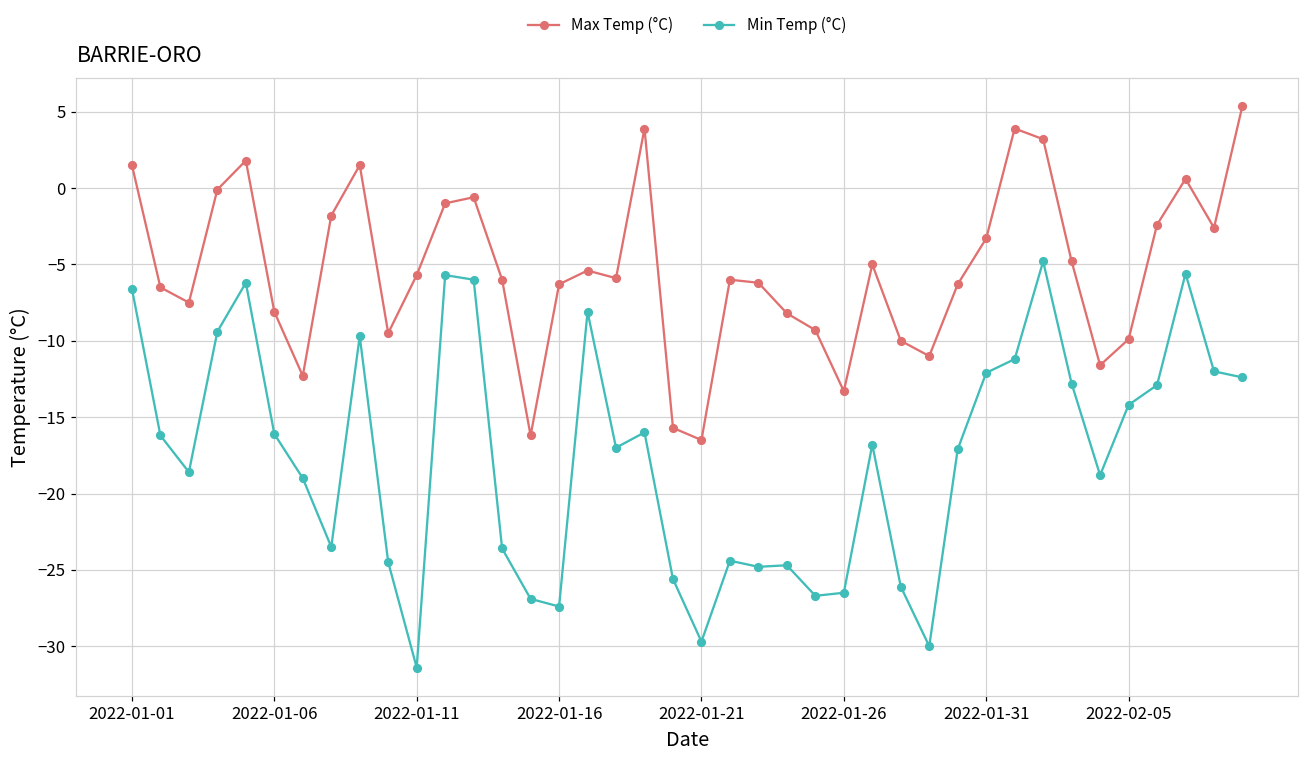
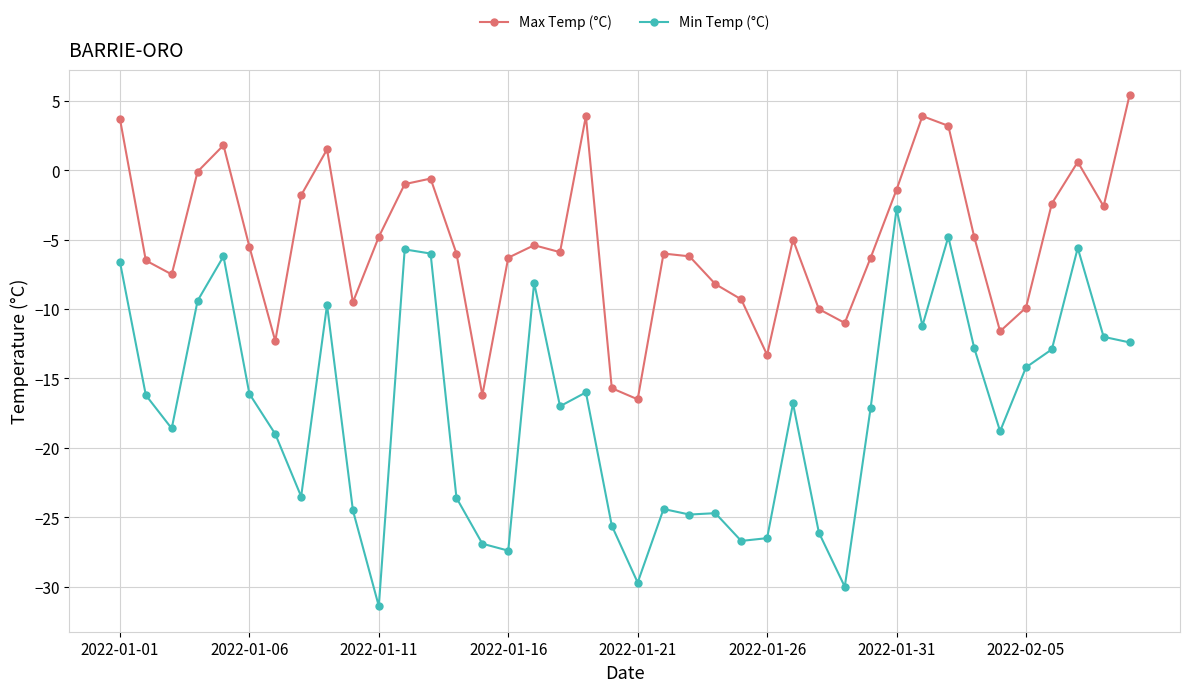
Max Temp (°C), 2022-01-01: 1.5 -> 3.7
Max Temp (°C), 2022-01-06: -8.1 -> -5.5
Max Temp (°C), 2022-01-11: -5.7 -> -4.8
Max Temp (°C), 2022-01-31: -3.3 -> -1.4
Min Temp (°C), 2022-01-31: -12.1 -> -2.8
